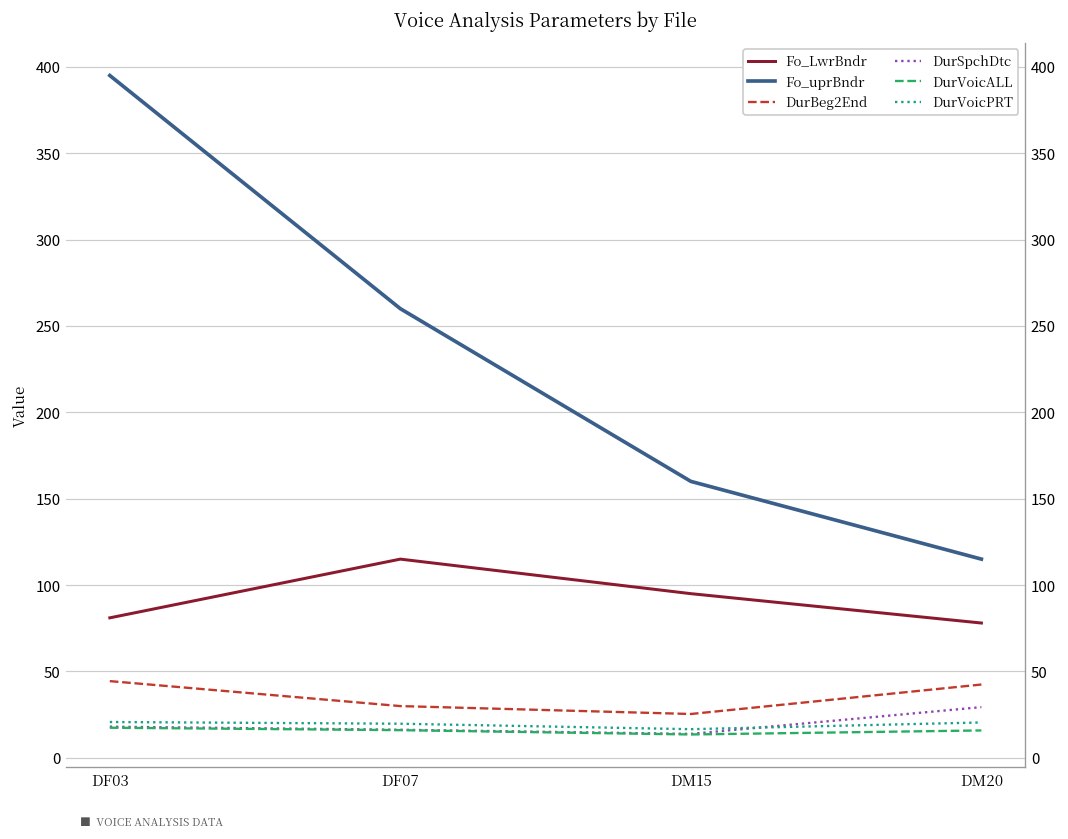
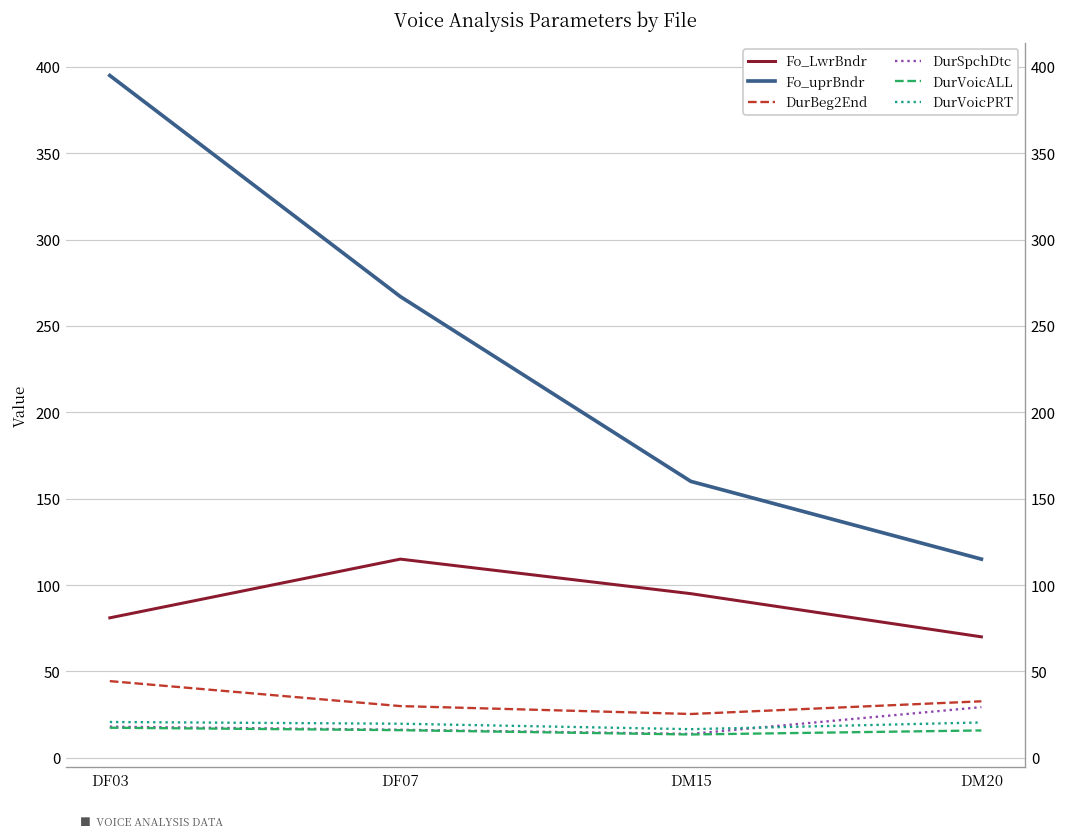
Fo_uprBndr, DF07: 260 -> 267
Fo_LwrBndr, DM20: 78 -> 70
DurBeg2End, DM20: 42 -> 33
